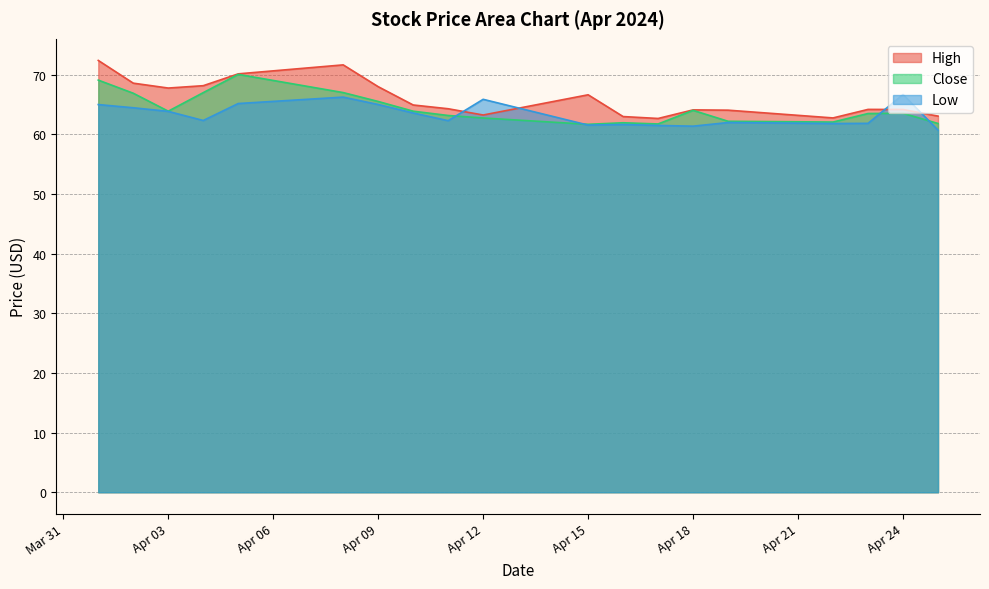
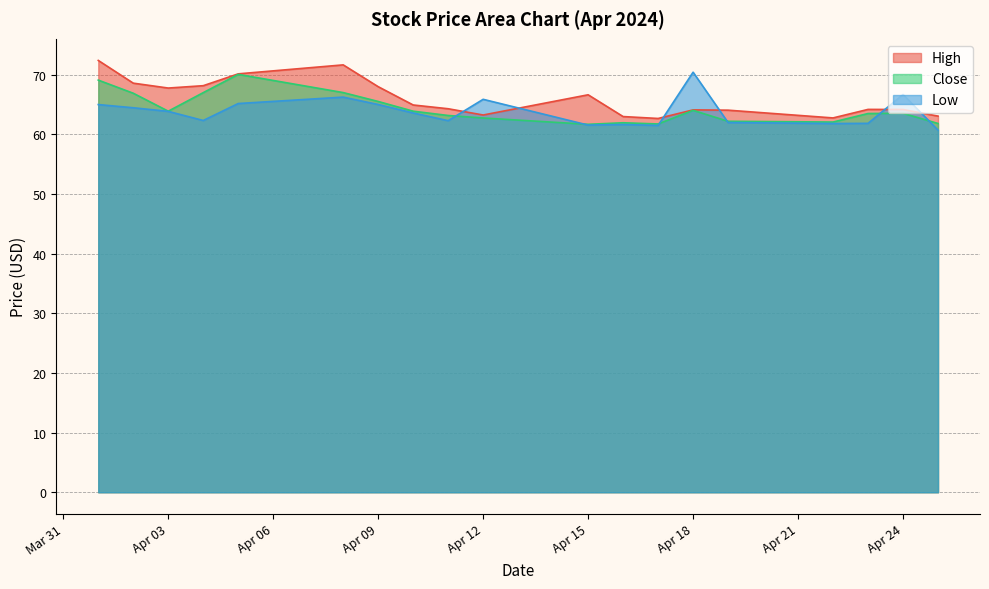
Low, Apr 18: 61 -> 70
